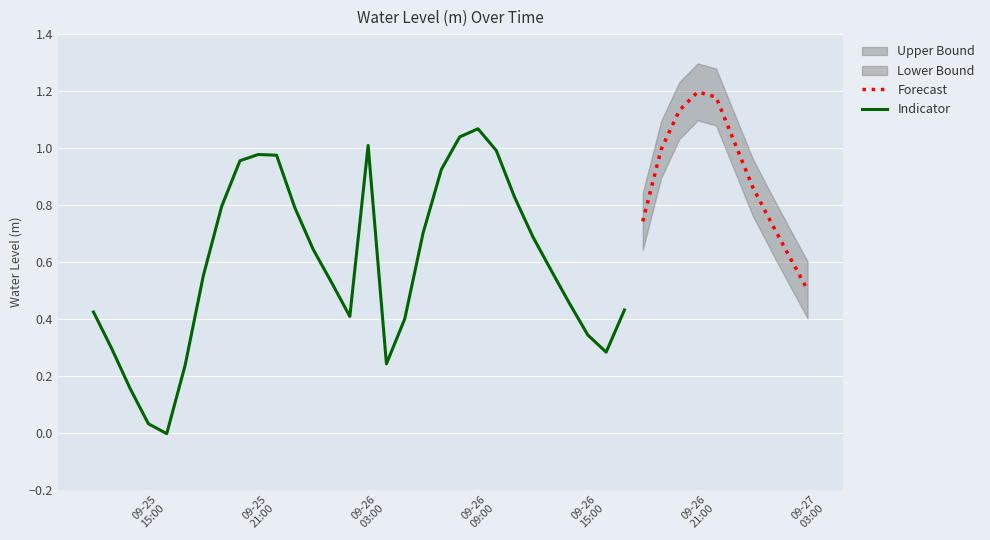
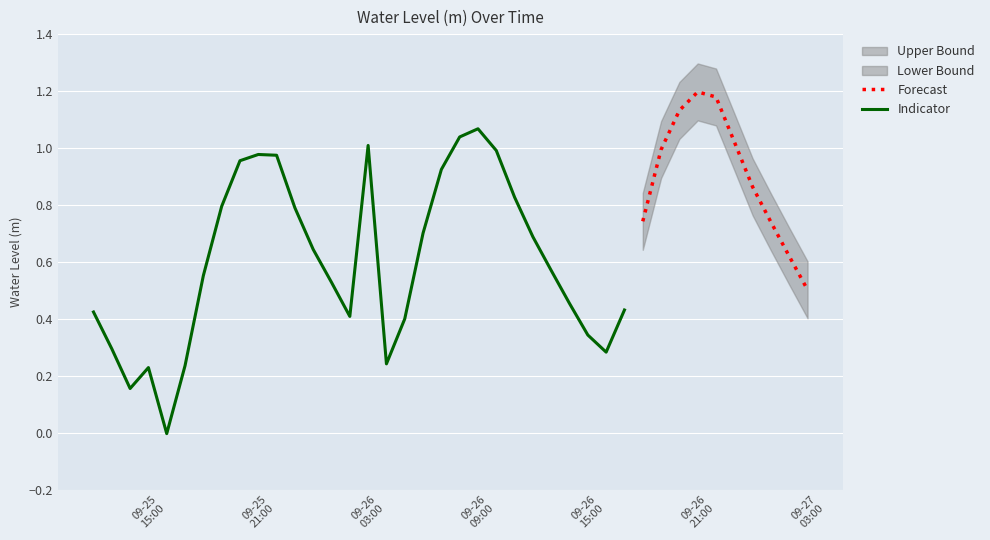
Indicator, 09-25 15:00: 0.03 -> 0.23
